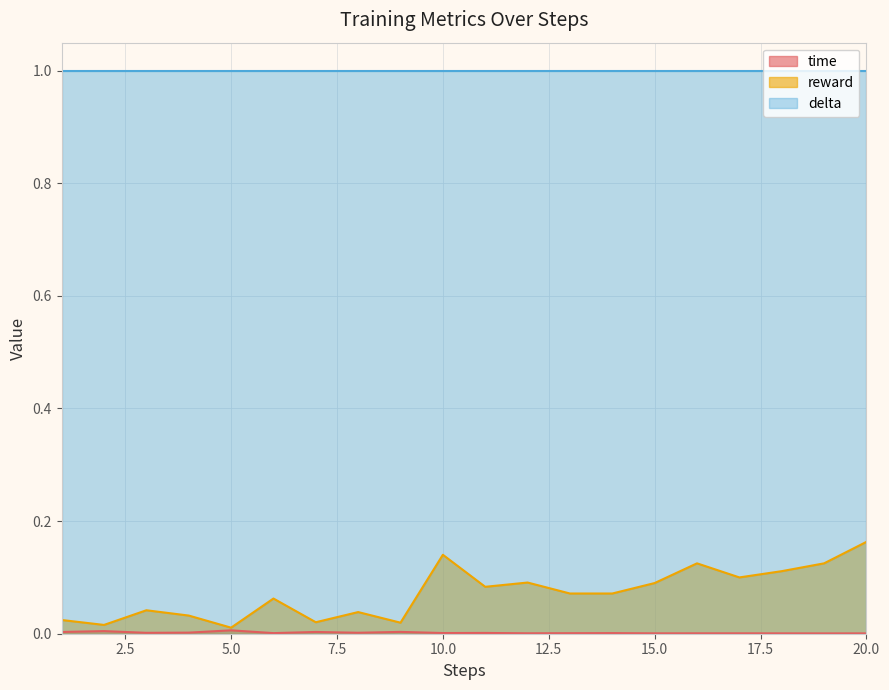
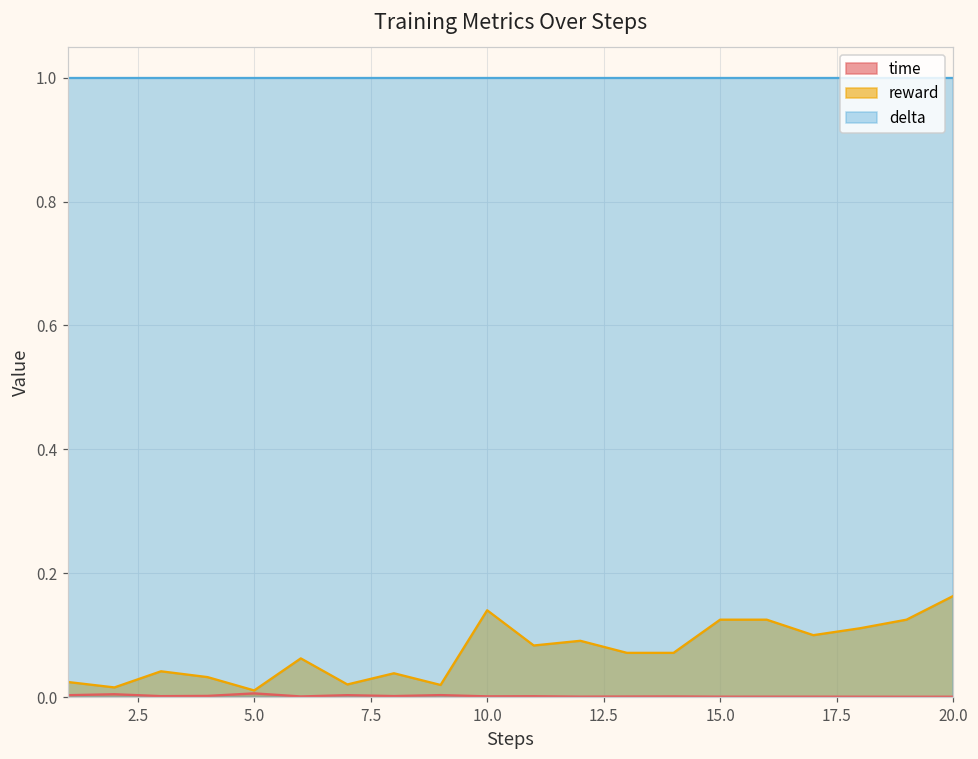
reward, 15.0: 0.09 -> 0.13
